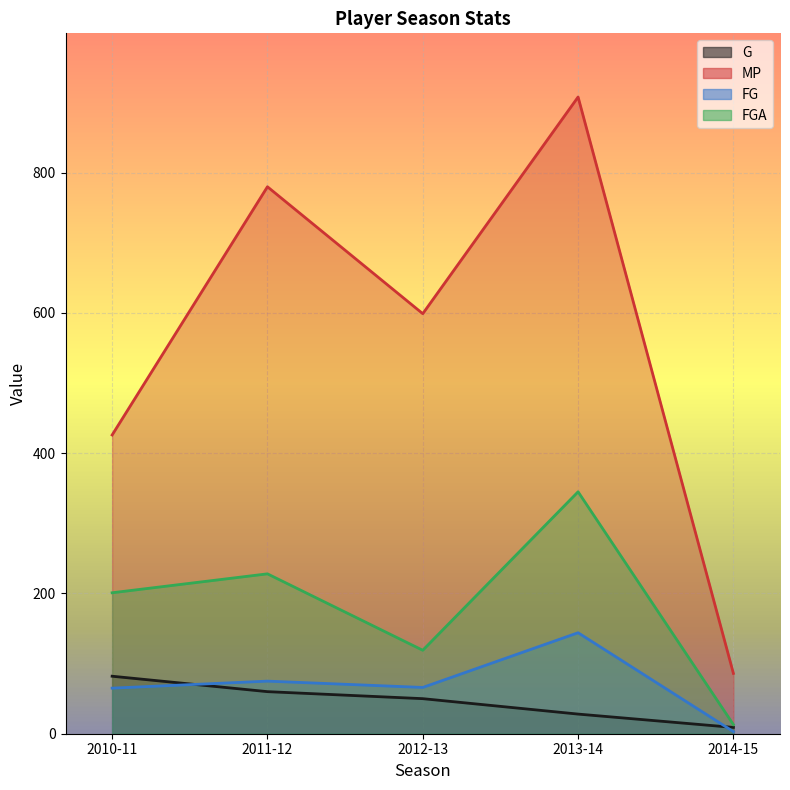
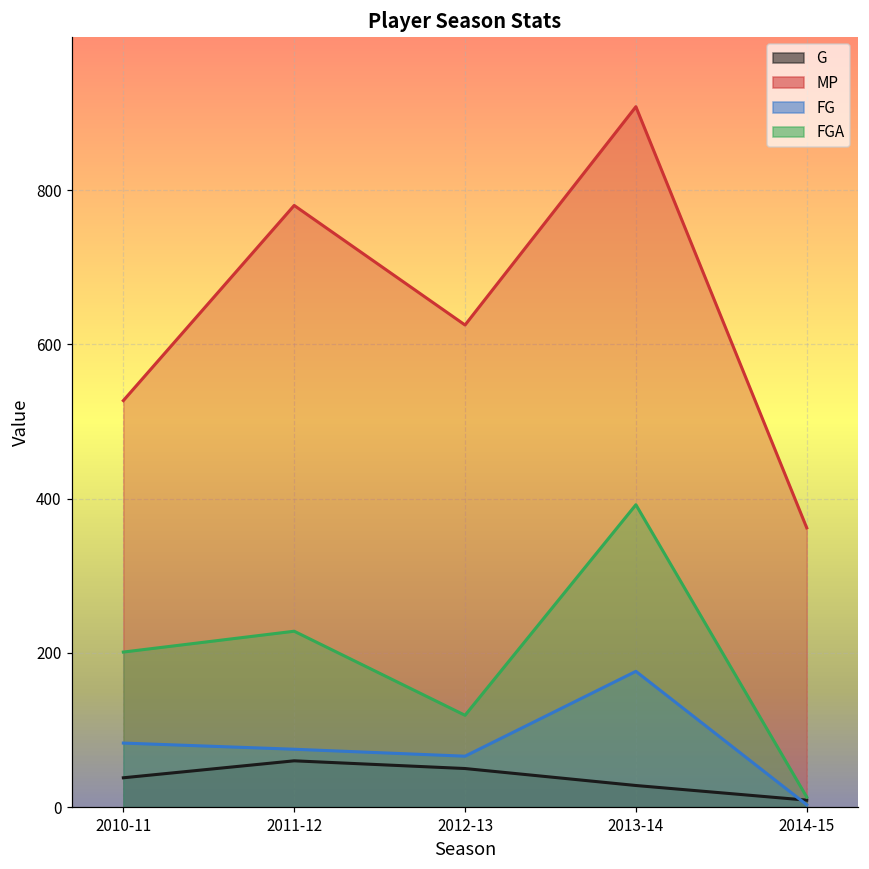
G, 2010-11: 80 -> 40
MP, 2010-11: 430 -> 530
FG, 2010-11: 70 -> 80
MP, 2012-13: 600 -> 630
FG, 2013-14: 140 -> 180
FGA, 2013-14: 350 -> 390
MP, 2014-15: 90 -> 360
